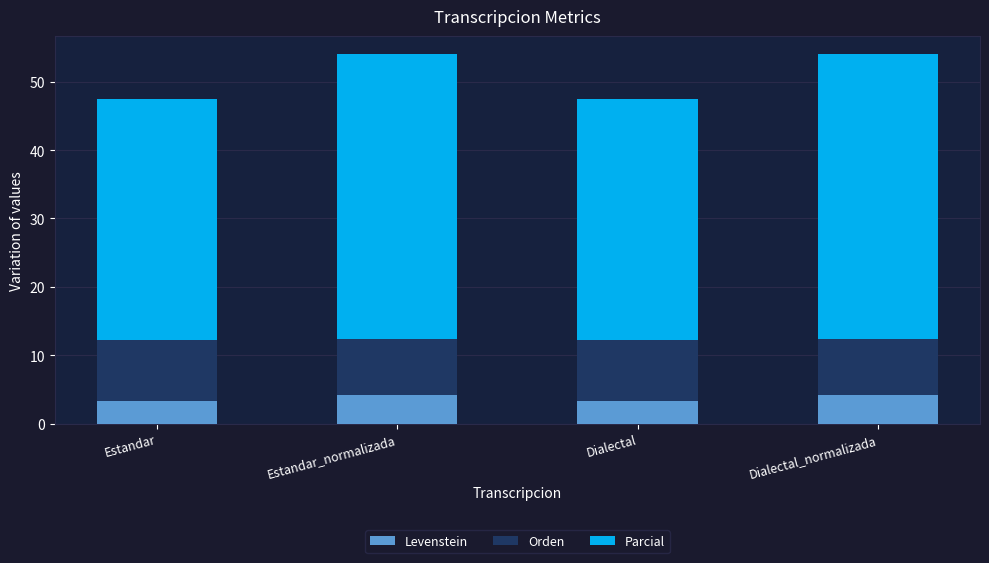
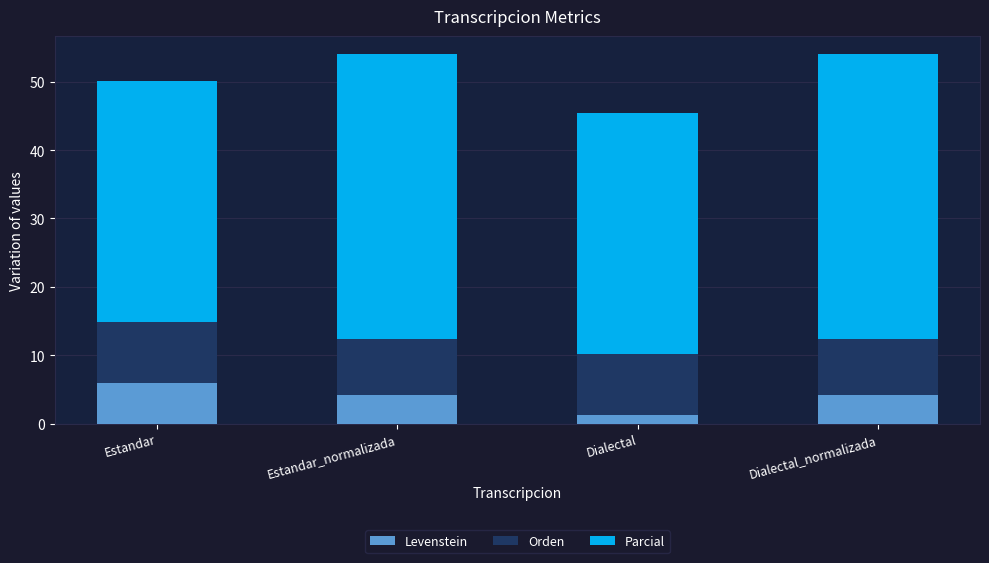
Levenstein, Estandar: 3 -> 6
Levenstein, Dialectal: 3 -> 1
